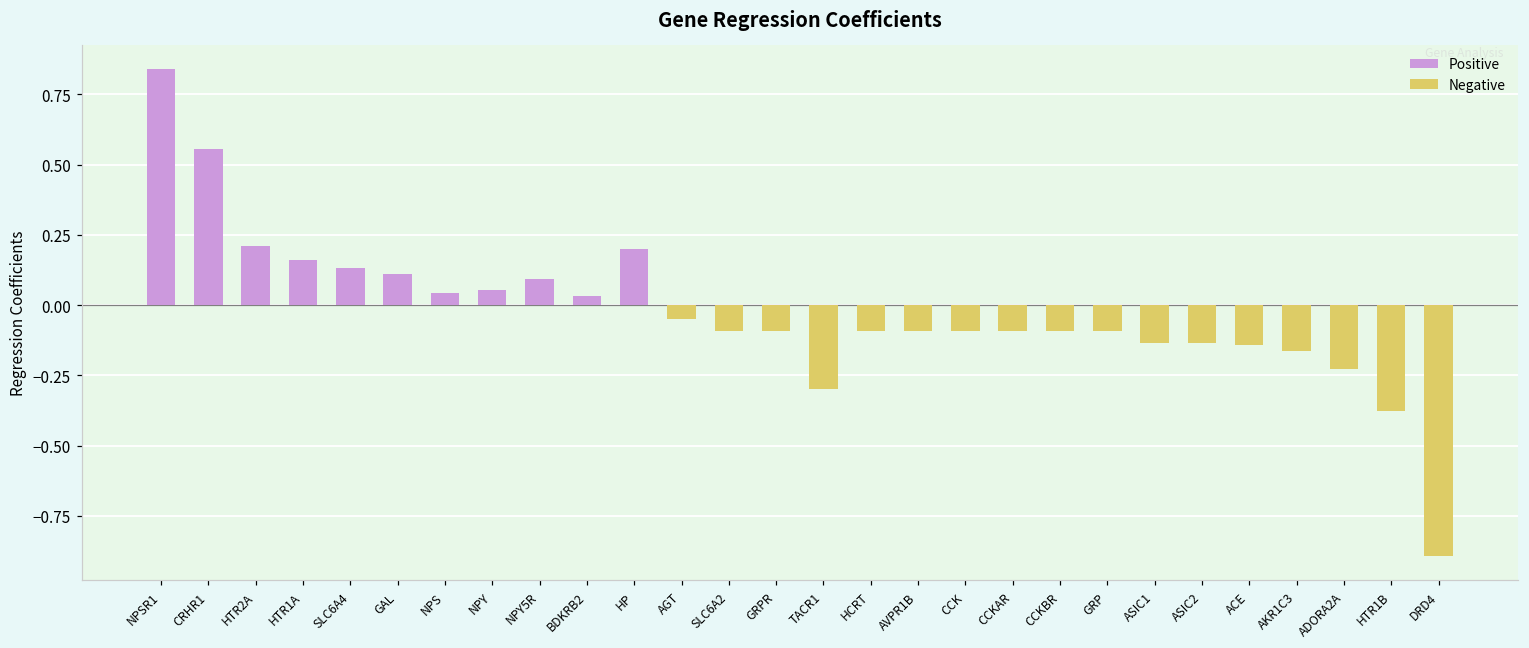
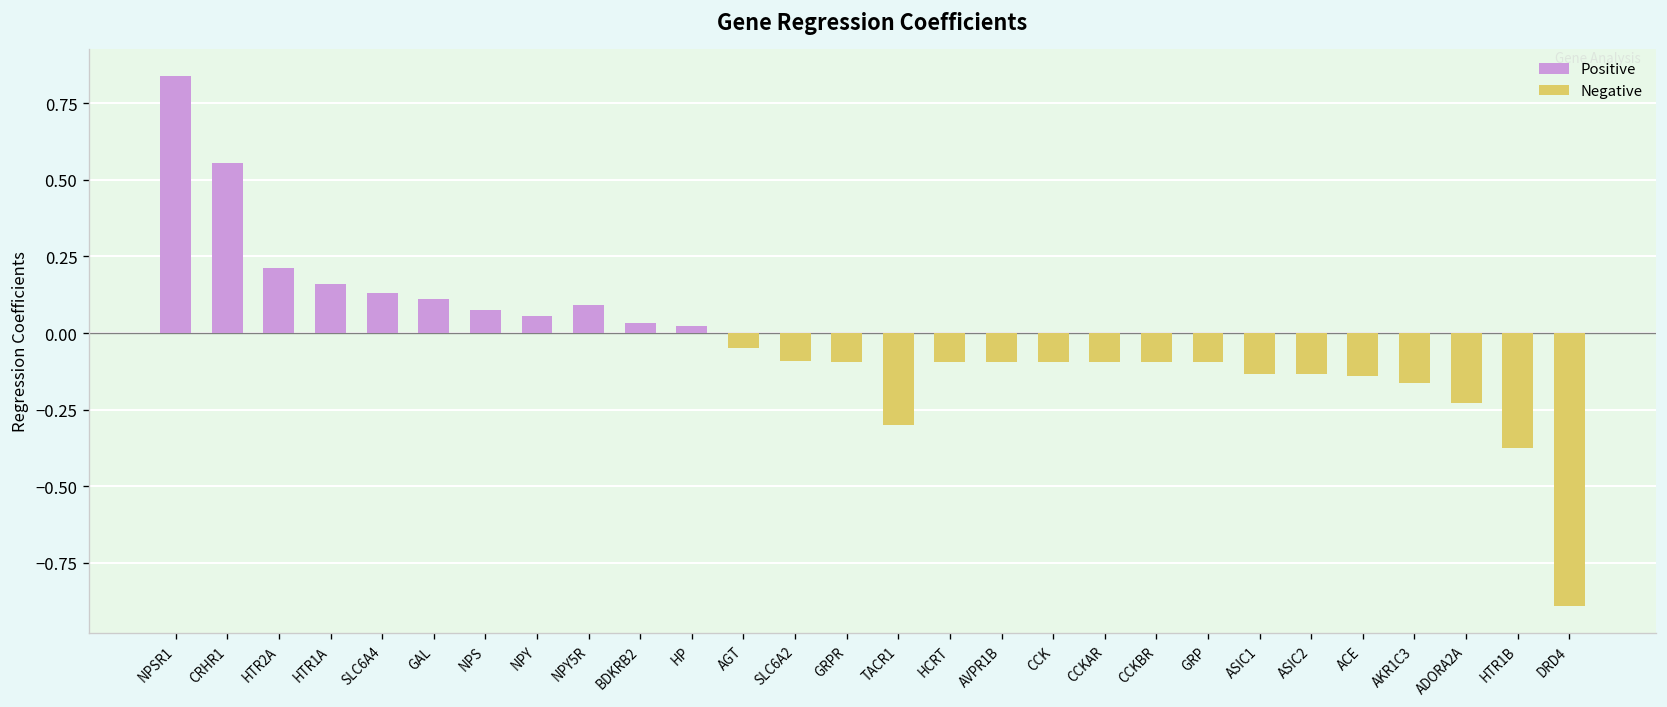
Positive, NPS: 0.04 -> 0.08
Positive, HP: 0.20 -> 0.02
